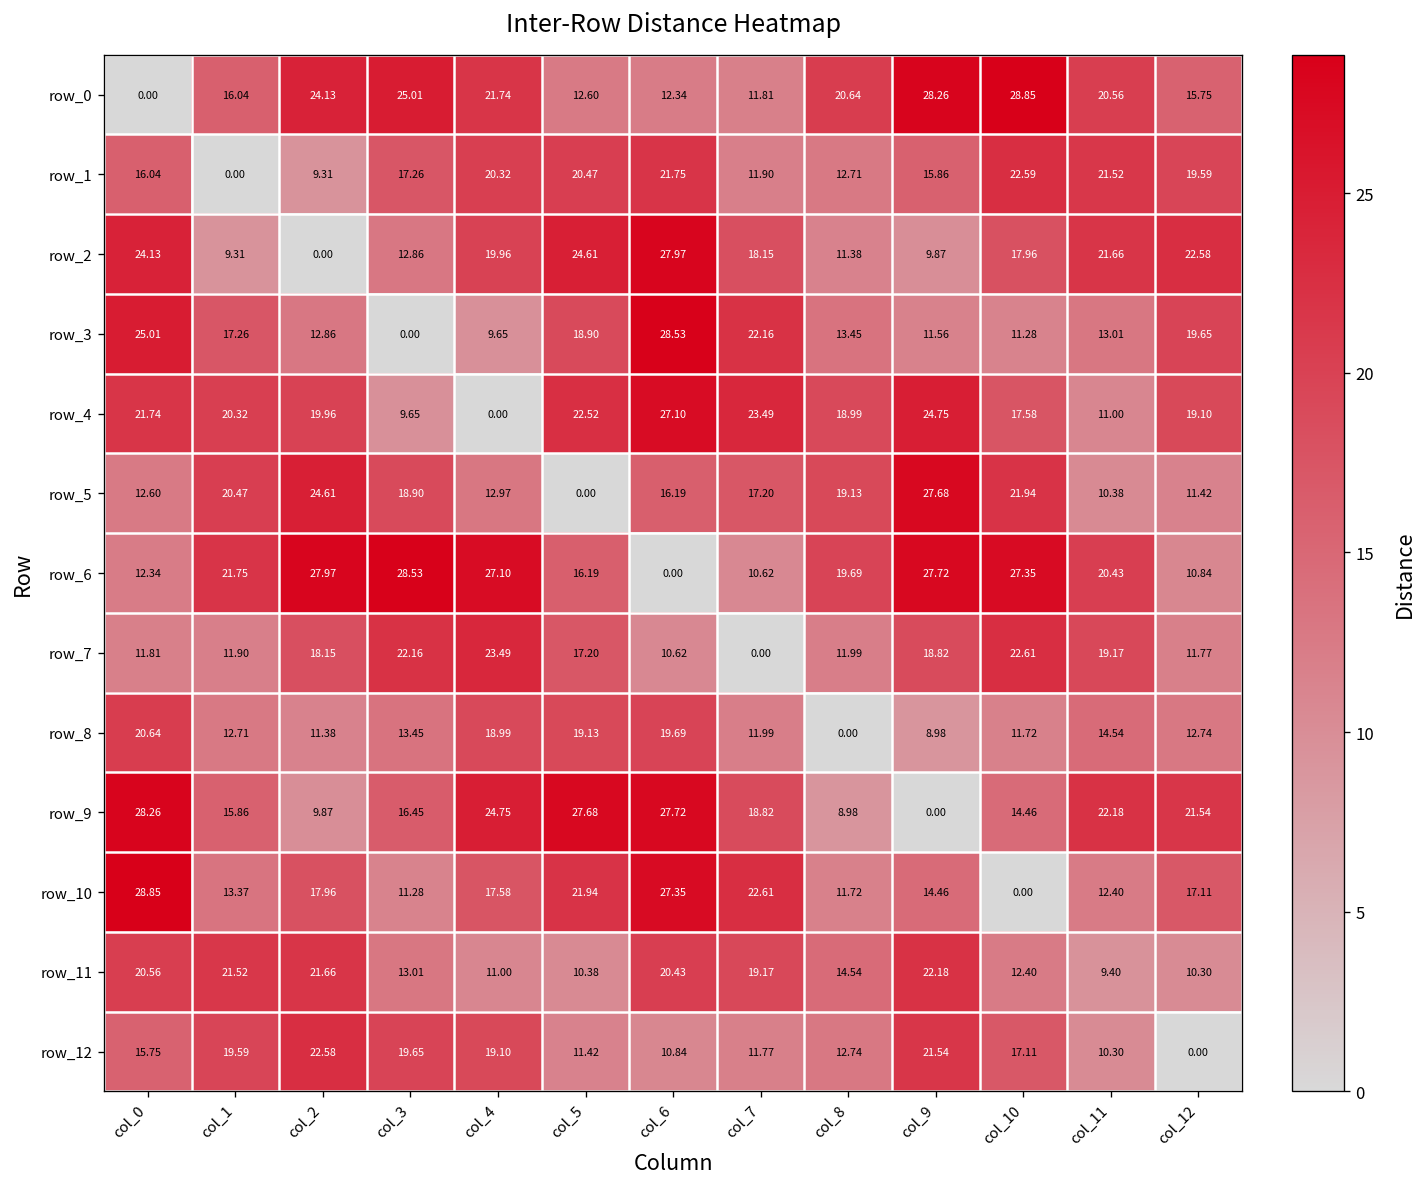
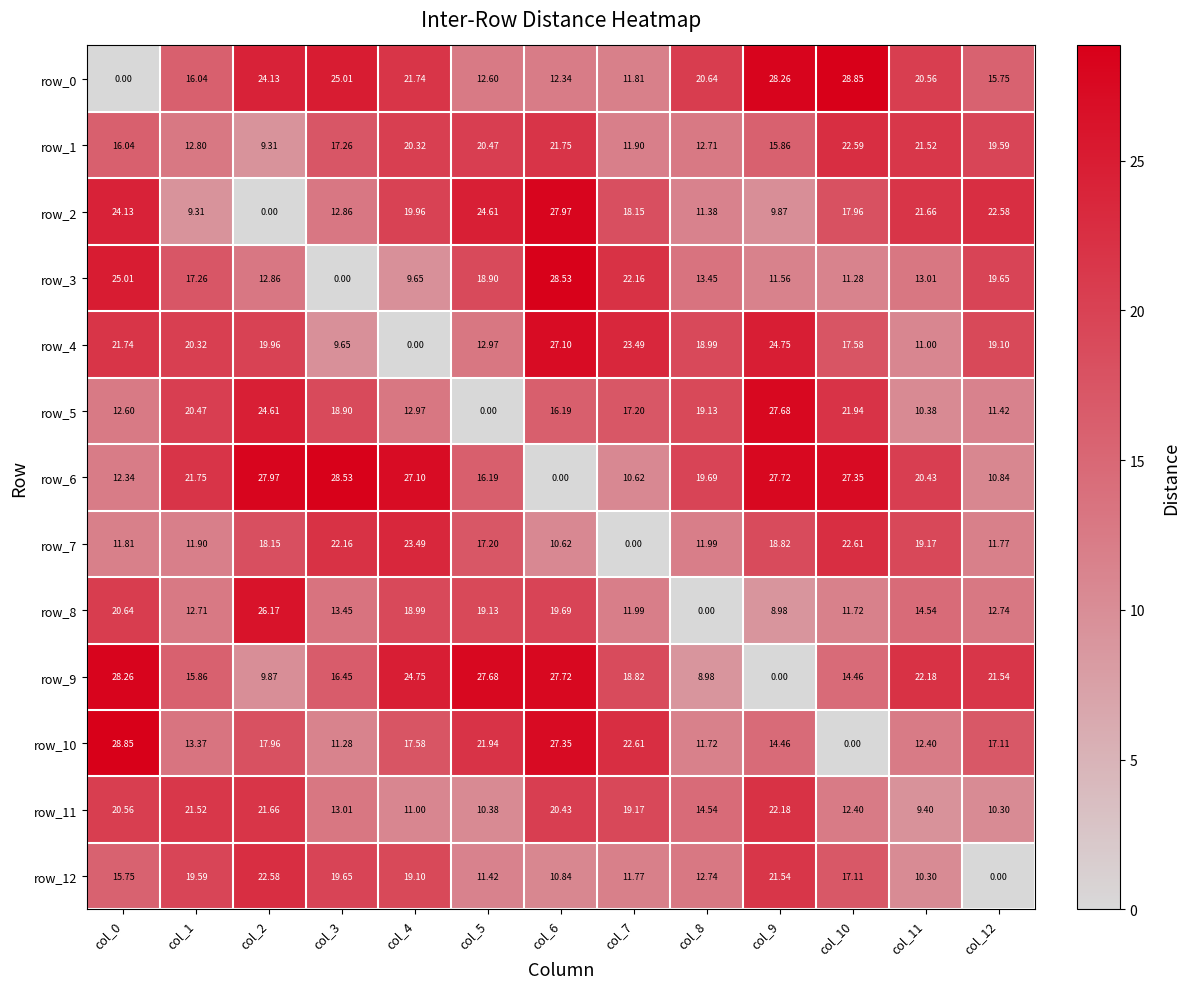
row_1, col_1: 0.00 -> 12.80
row_4, col_5: 22.52 -> 12.97
row_8, col_2: 11.38 -> 26.17
